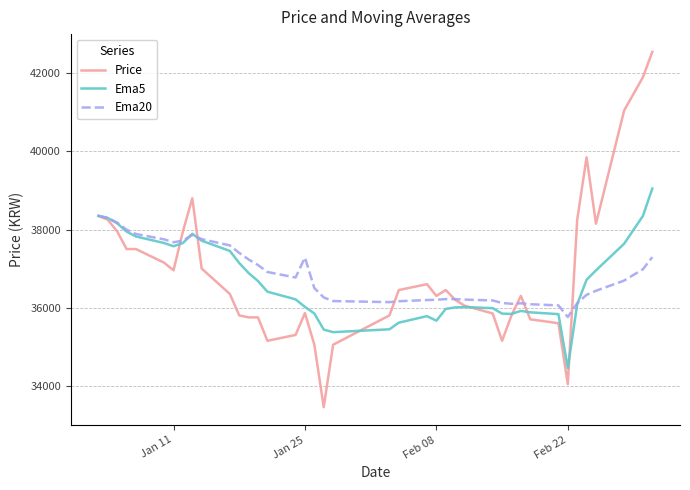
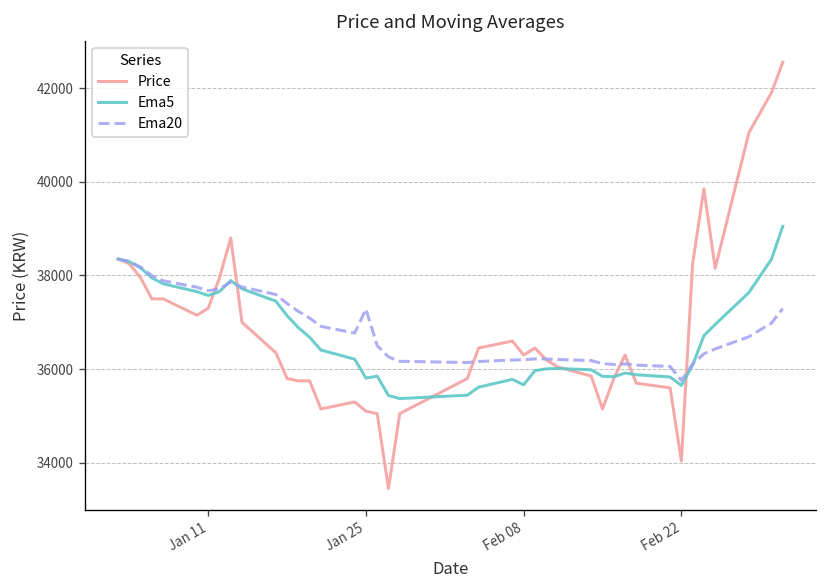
Price, Jan 11: 37000 -> 37300
Price, Jan 25: 35900 -> 35100
Ema5, Jan 25: 36000 -> 35800
Ema5, Feb 22: 34500 -> 35700
